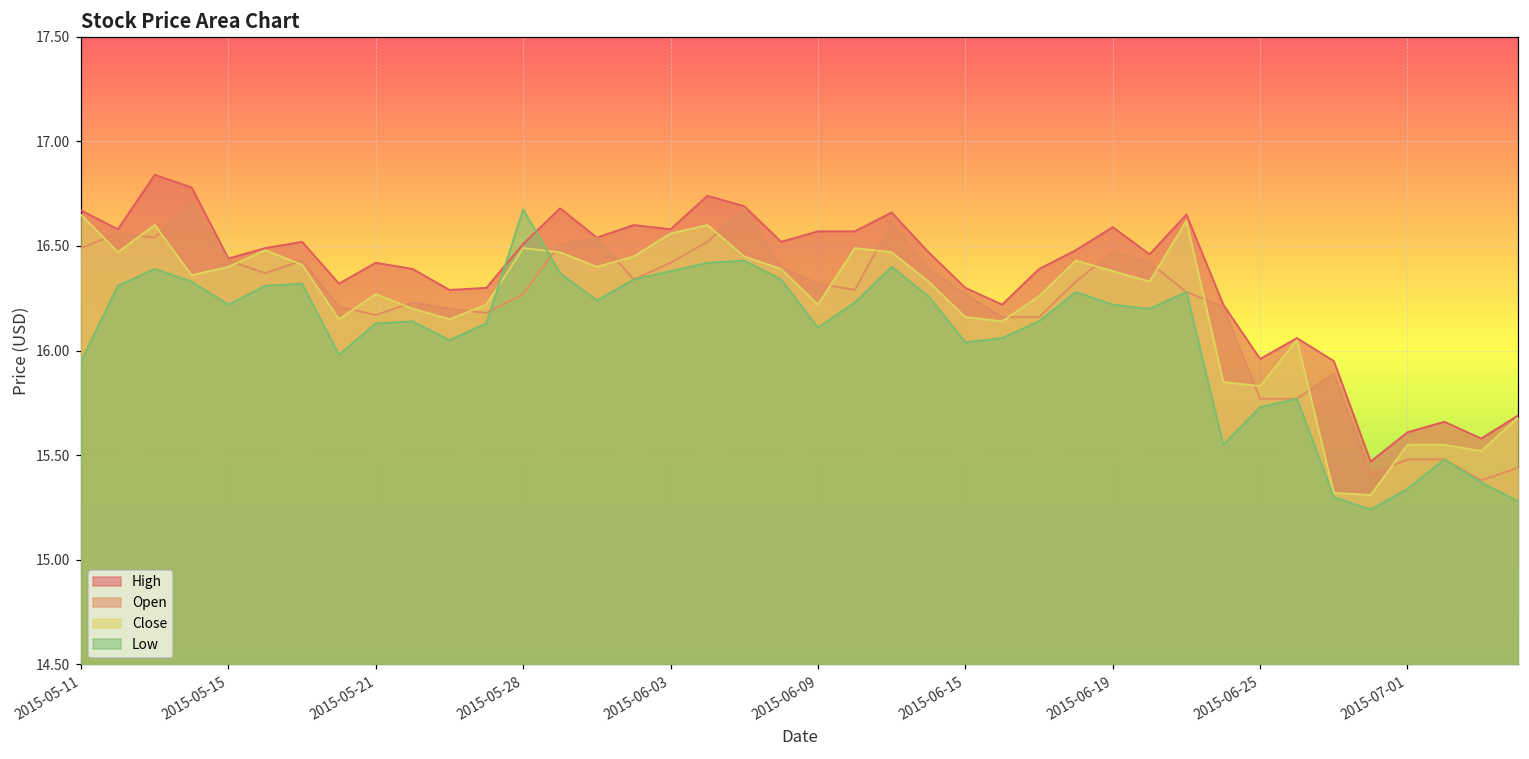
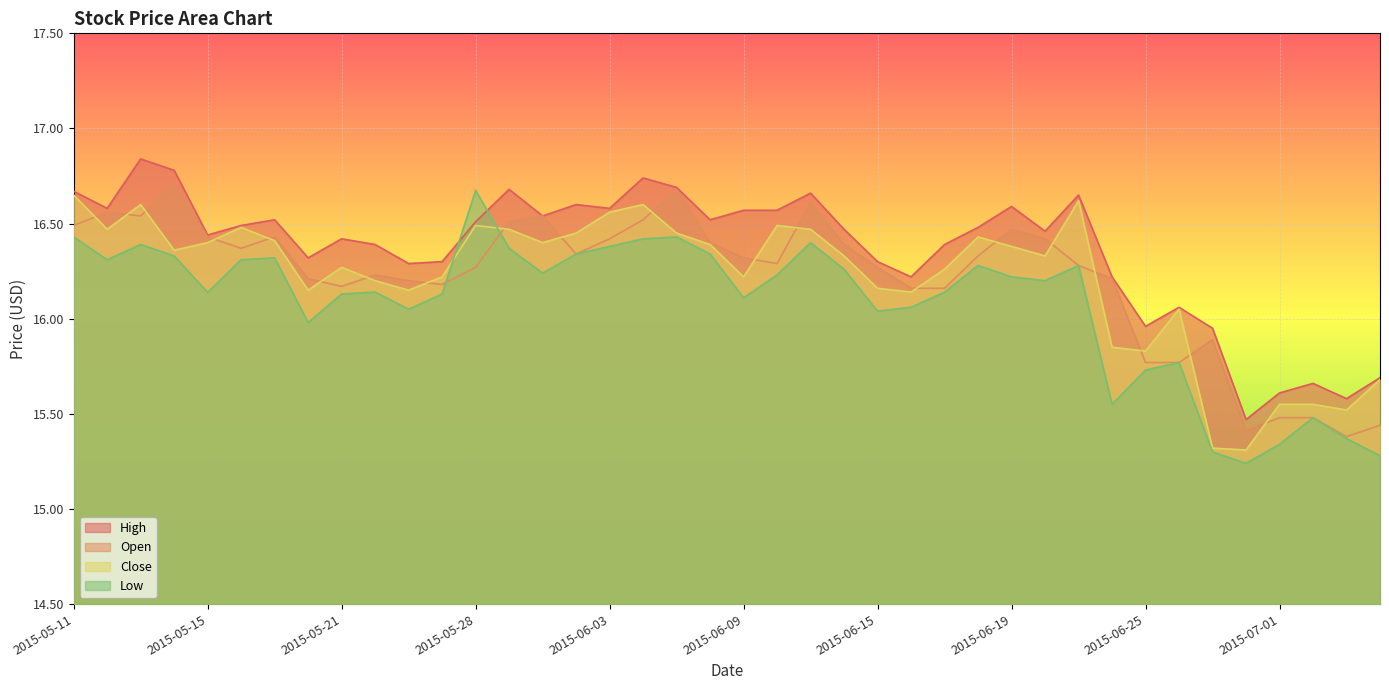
Low, 2015-05-11: 15.95 -> 16.43
Low, 2015-05-15: 16.22 -> 16.14
